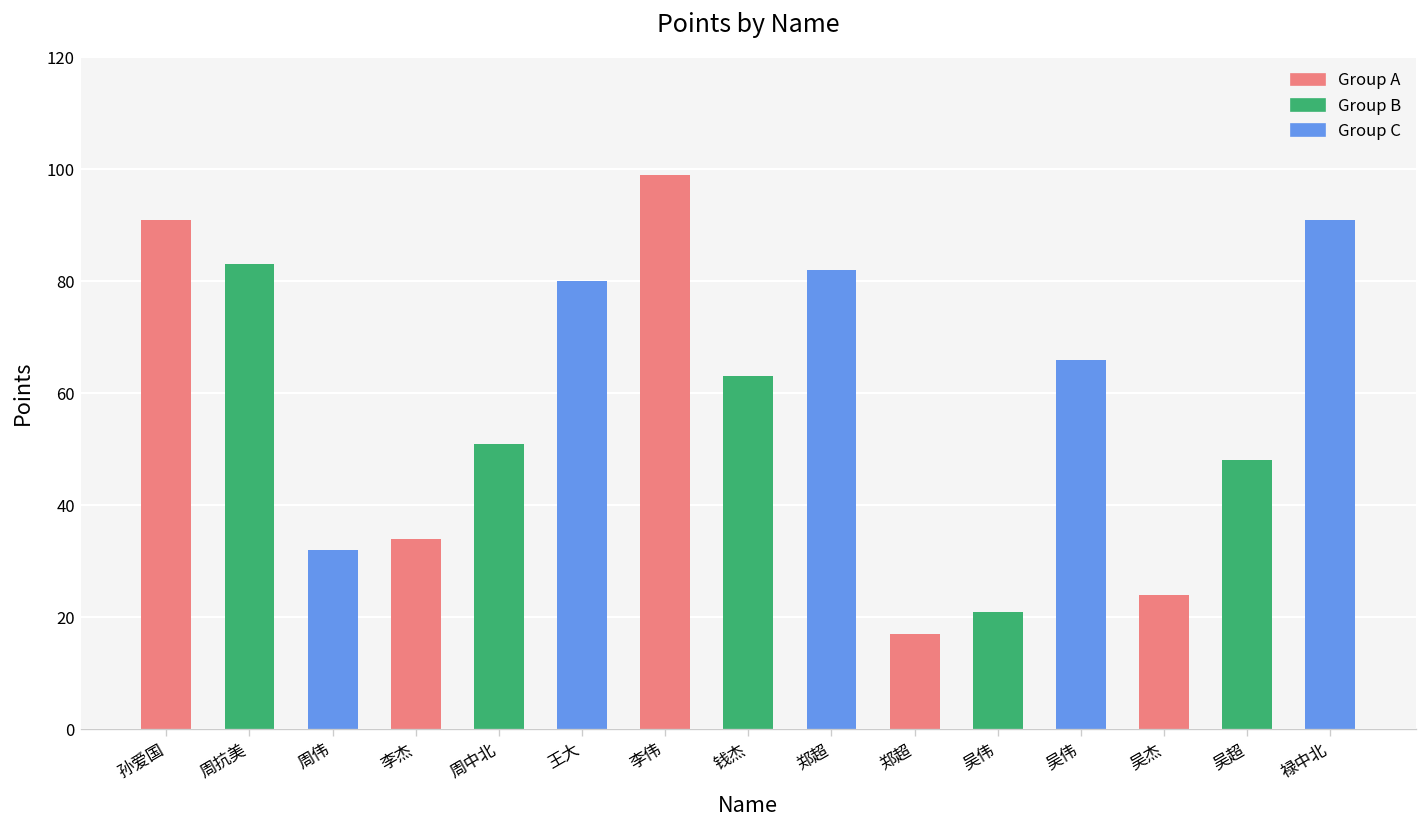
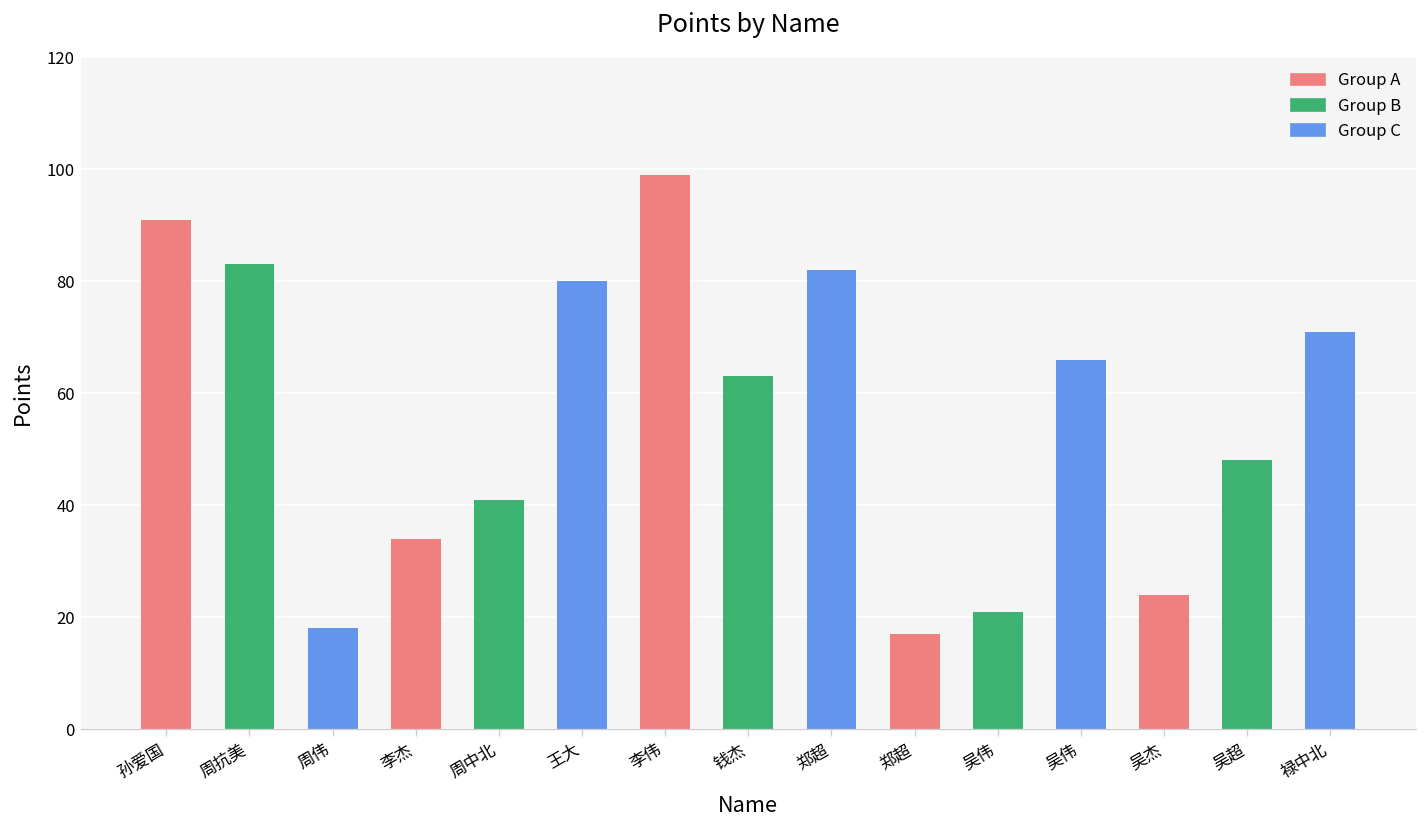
周伟: 32 -> 18
周中北: 51 -> 41
禄中北: 91 -> 71
